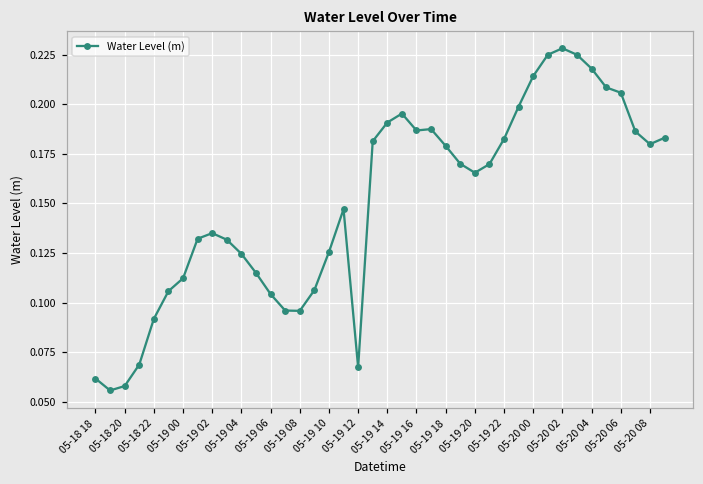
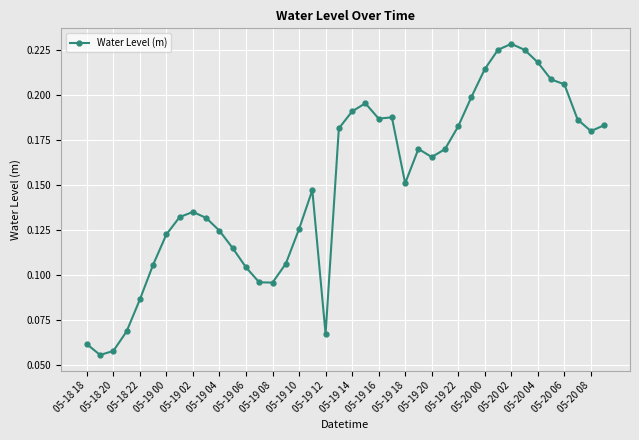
05-18 22: 0.092 -> 0.086
05-19 00: 0.112 -> 0.123
05-19 18: 0.179 -> 0.151
